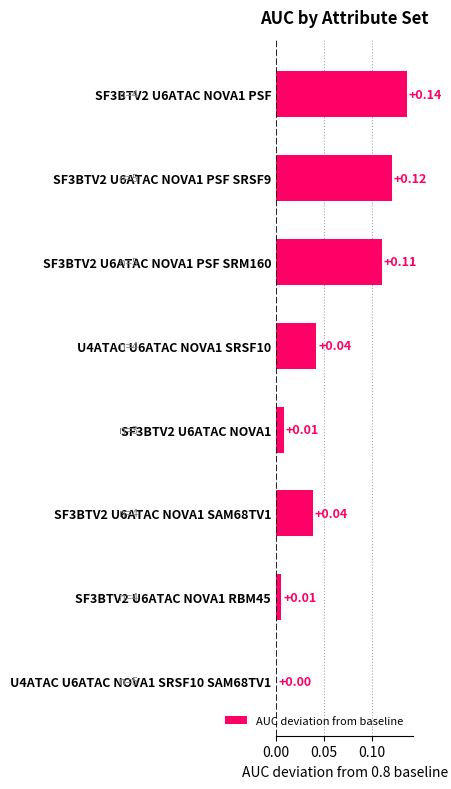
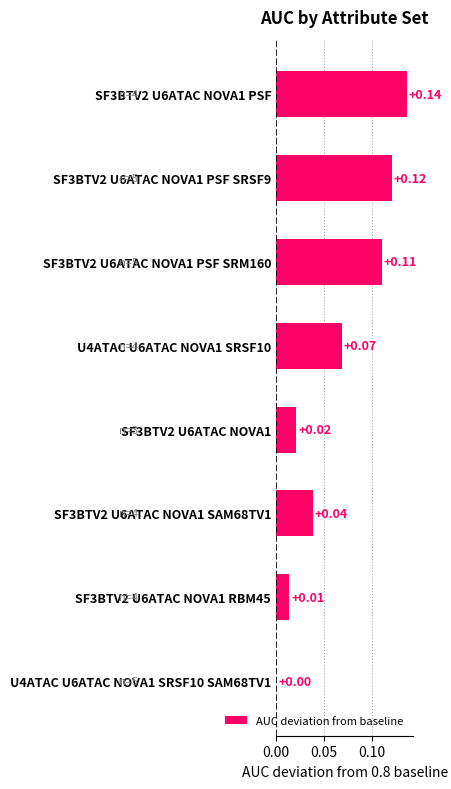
U4ATAC U6ATAC NOVA1 SRSF10: +0.04 -> +0.07
SF3BTV2 U6ATAC NOVA1: +0.01 -> +0.02
SF3BTV2 U6ATAC NOVA1 RBM45: 0.005 -> 0.014
